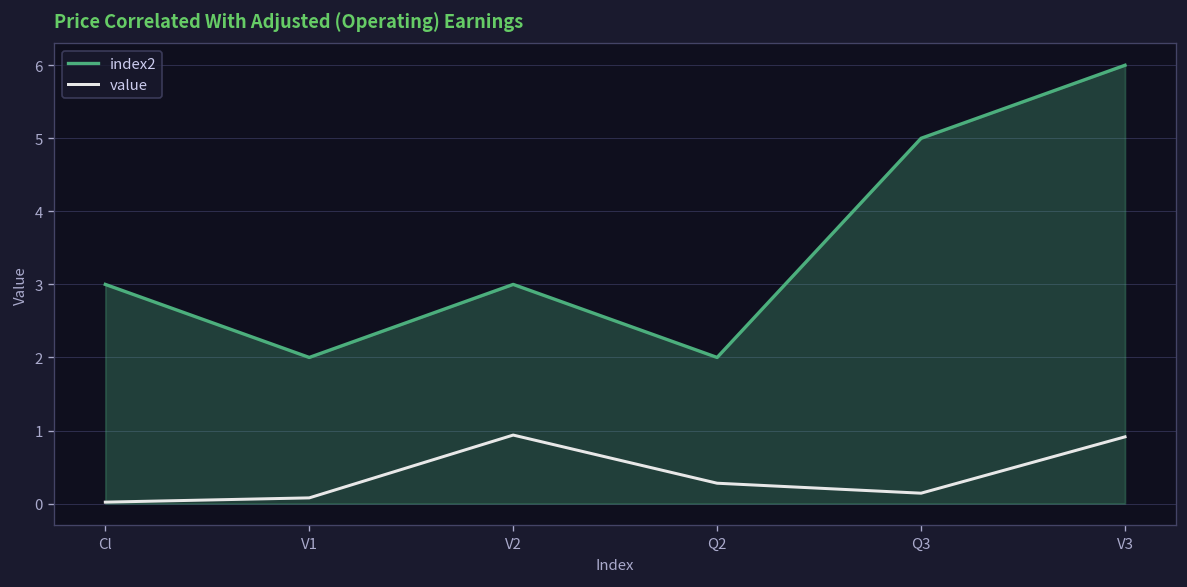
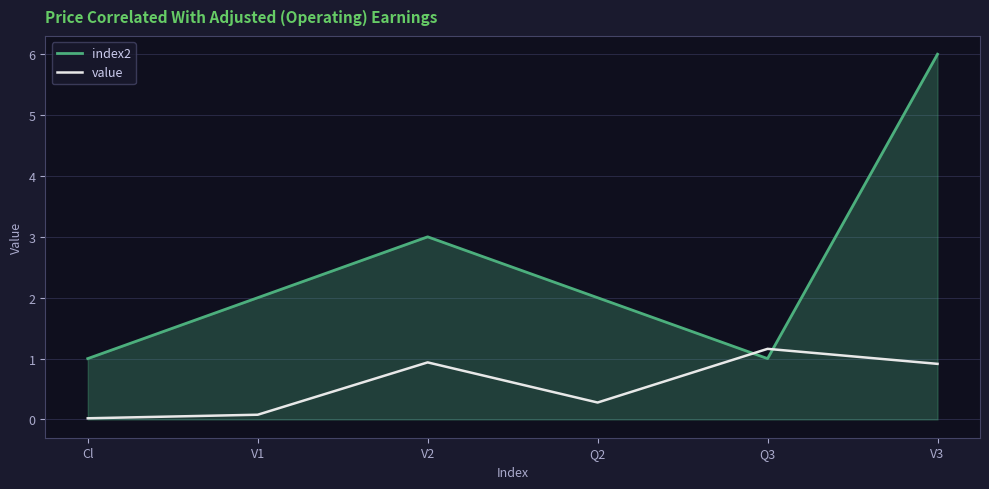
index2, Cl: 3 -> 1
index2, Q3: 5 -> 1
value, Q3: 0.1 -> 1.2
